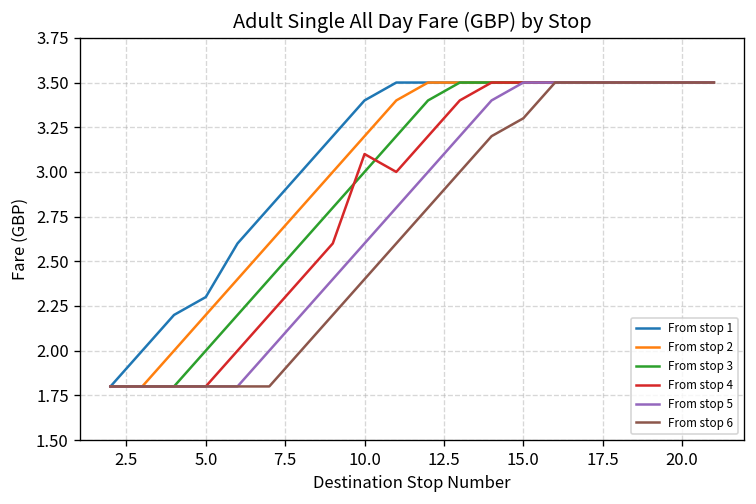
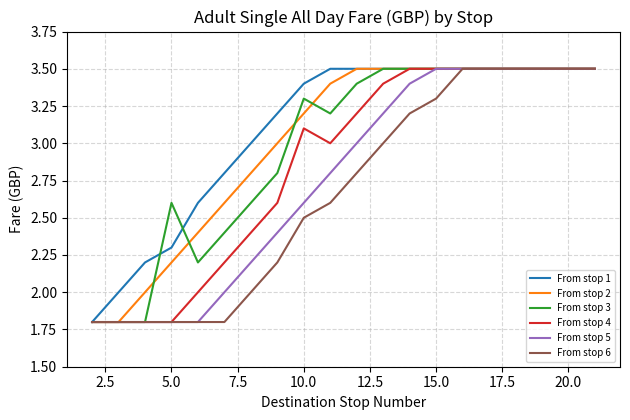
From stop 3, 5.0: 2.0 -> 2.6
From stop 3, 10.0: 3.0 -> 3.3
From stop 6, 10.0: 2.4 -> 2.5
